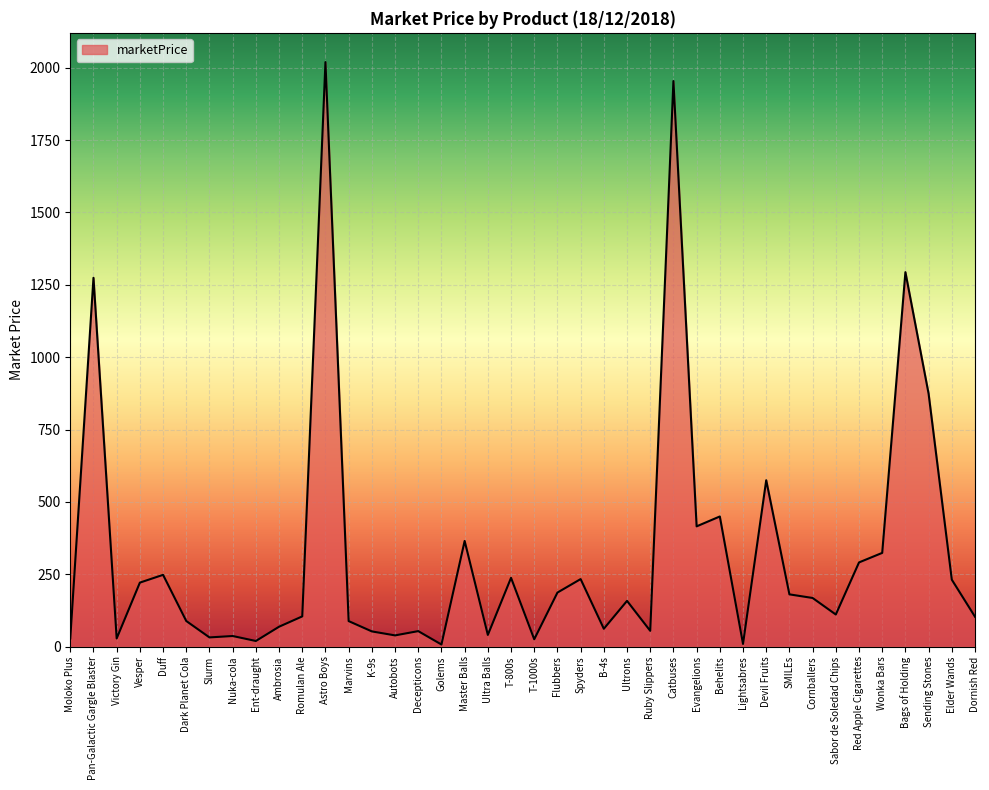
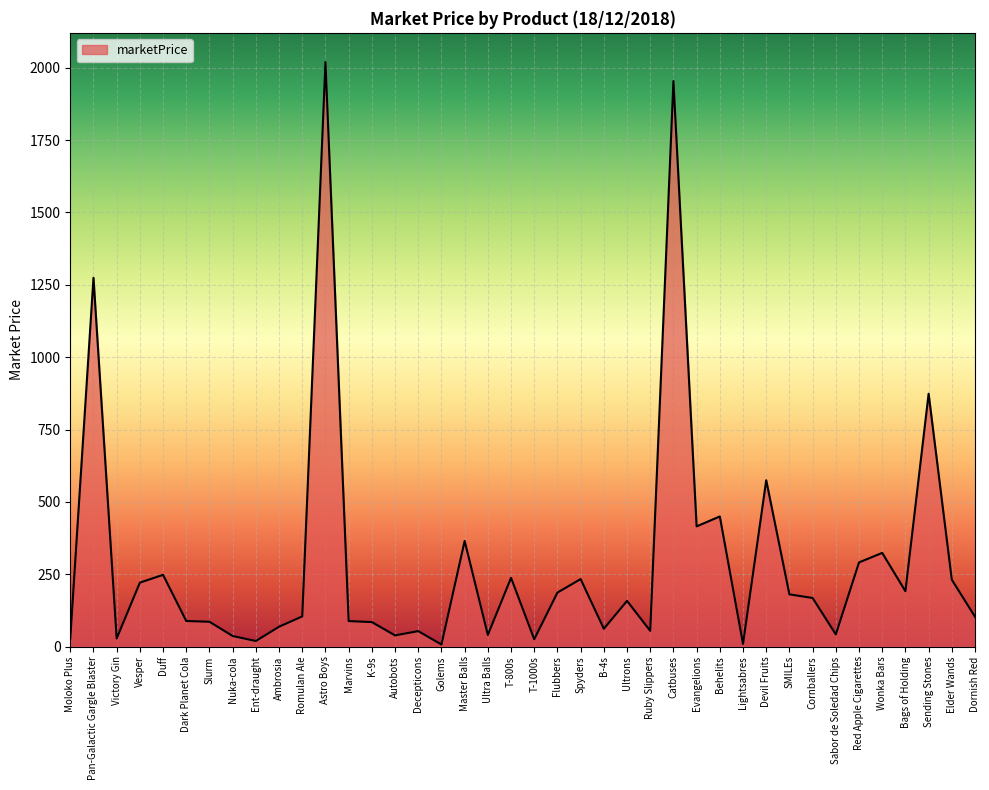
Slurm: 30 -> 90
K-9s: 50 -> 80
Sabor de Soledad Chips: 110 -> 40
Bags of Holding: 1290 -> 190
